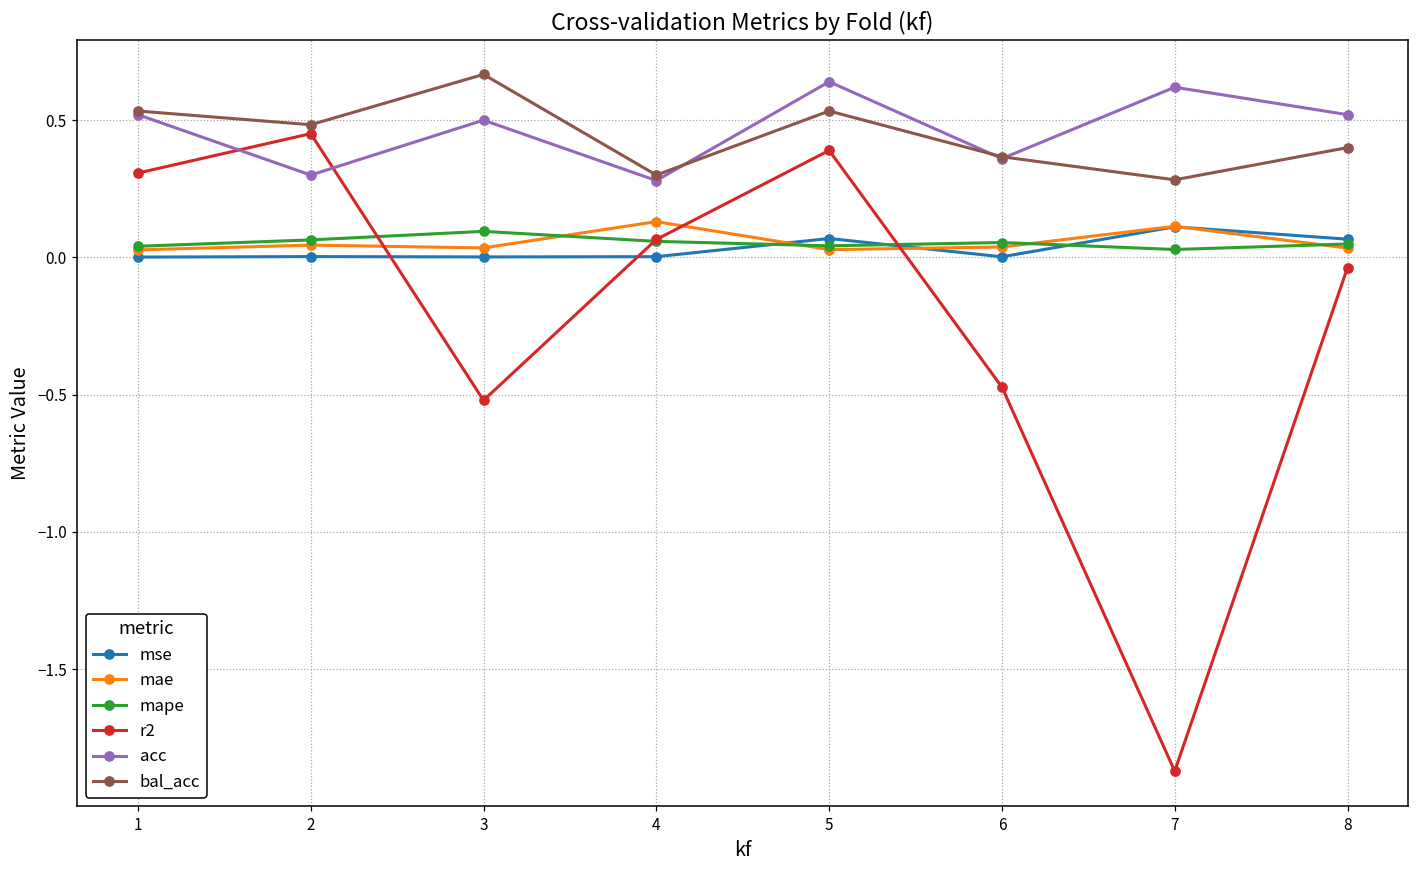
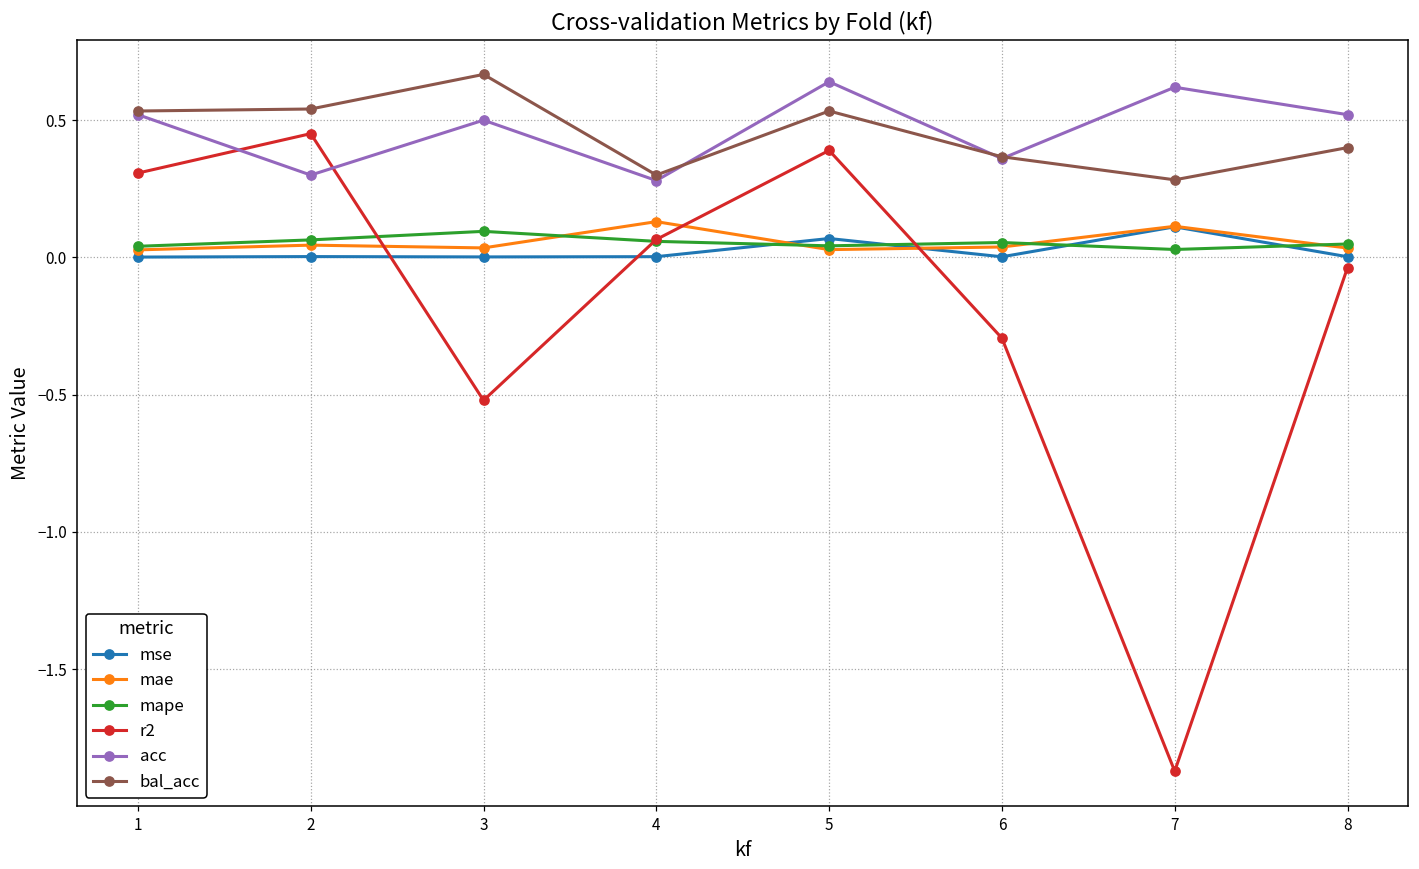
bal_acc, 2: 0.48 -> 0.54
r2, 6: -0.47 -> -0.29
mse, 8: 0.07 -> 0.00
